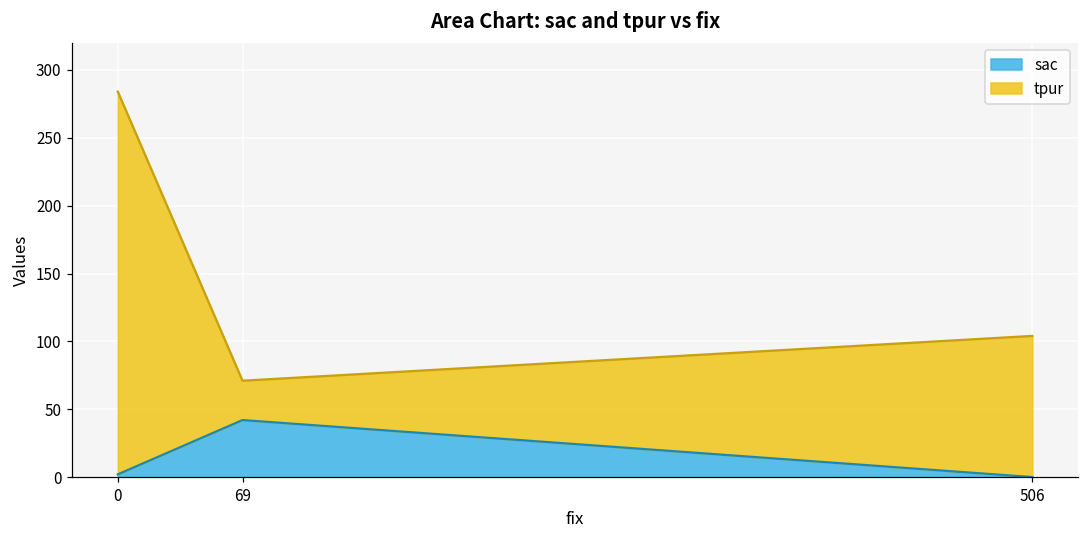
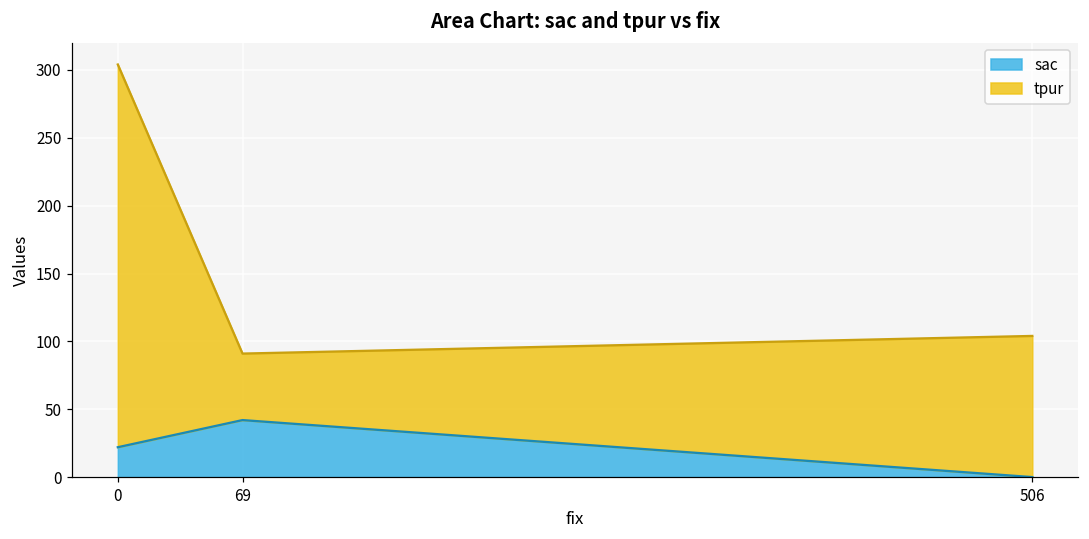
sac, 0: 2 -> 22
tpur, 69: 29 -> 49
